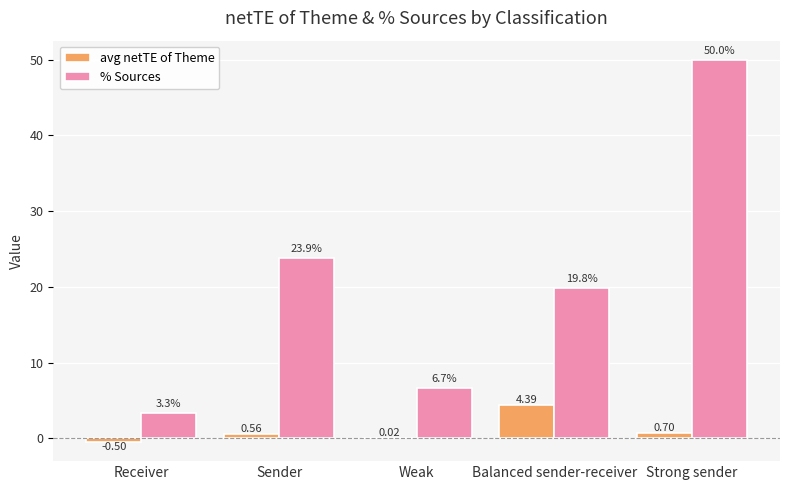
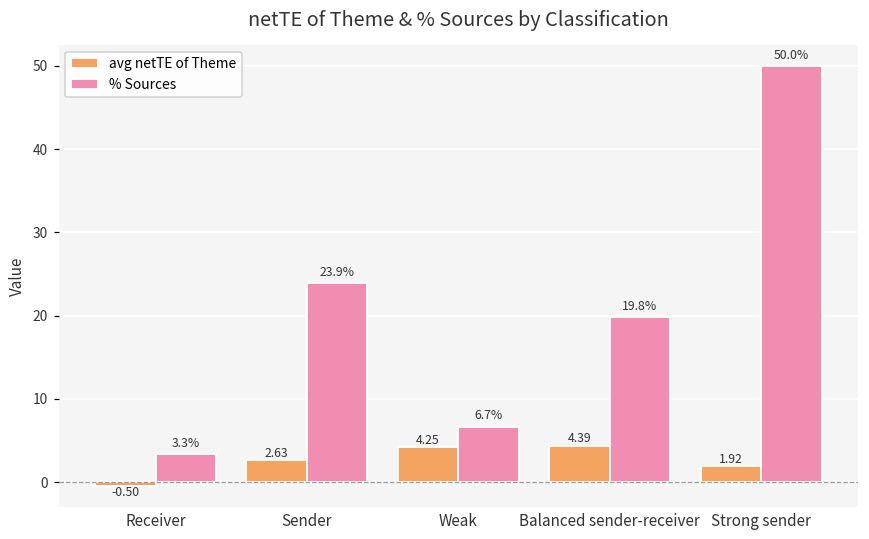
avg netTE of Theme, Sender: 0.56 -> 2.63
avg netTE of Theme, Weak: 0.02 -> 4.25
avg netTE of Theme, Strong sender: 0.70 -> 1.92
